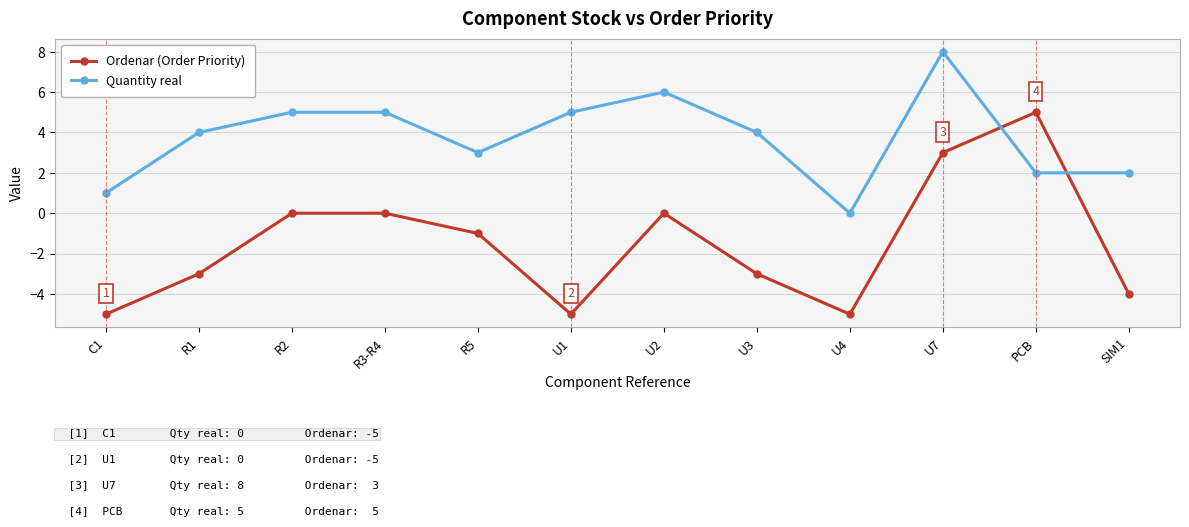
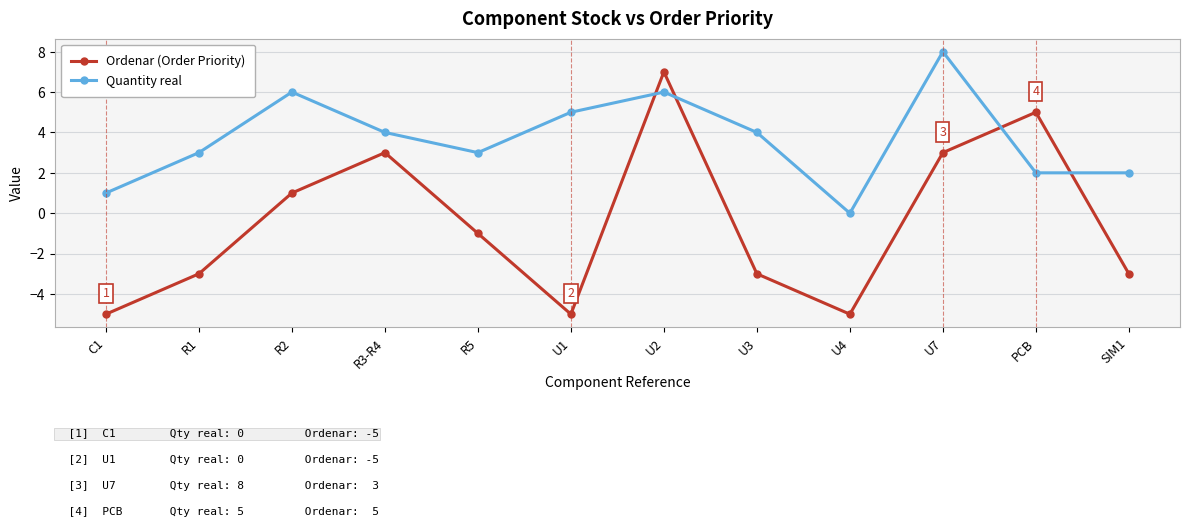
Quantity real, R1: 4 -> 3
Ordenar (Order Priority), R2: 0 -> 1
Quantity real, R2: 5 -> 6
Ordenar (Order Priority), R3-R4: 0 -> 3
Quantity real, R3-R4: 5 -> 4
Ordenar (Order Priority), U2: 0 -> 7
Ordenar (Order Priority), SIM1: -4 -> -3
